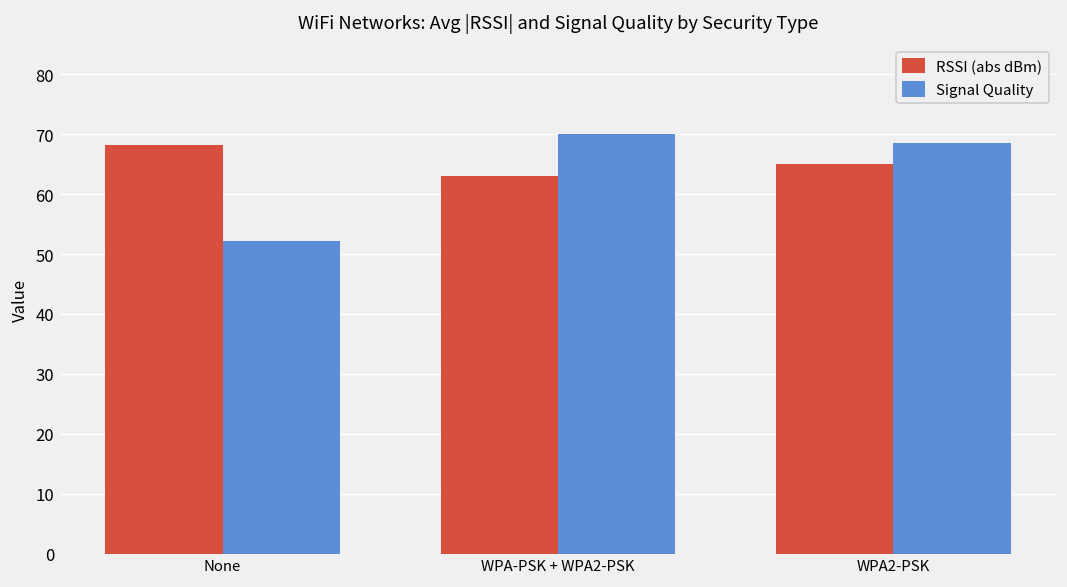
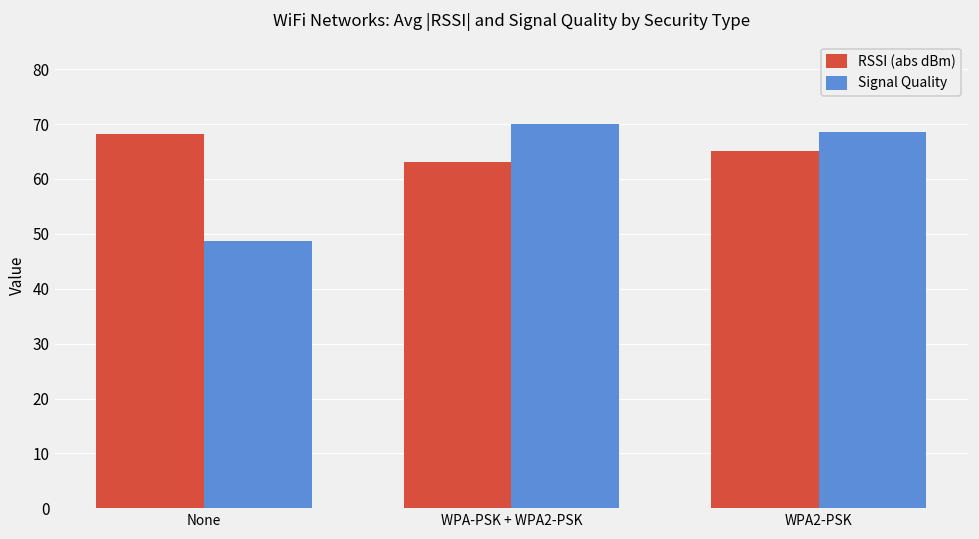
Signal Quality, None: 52 -> 49
